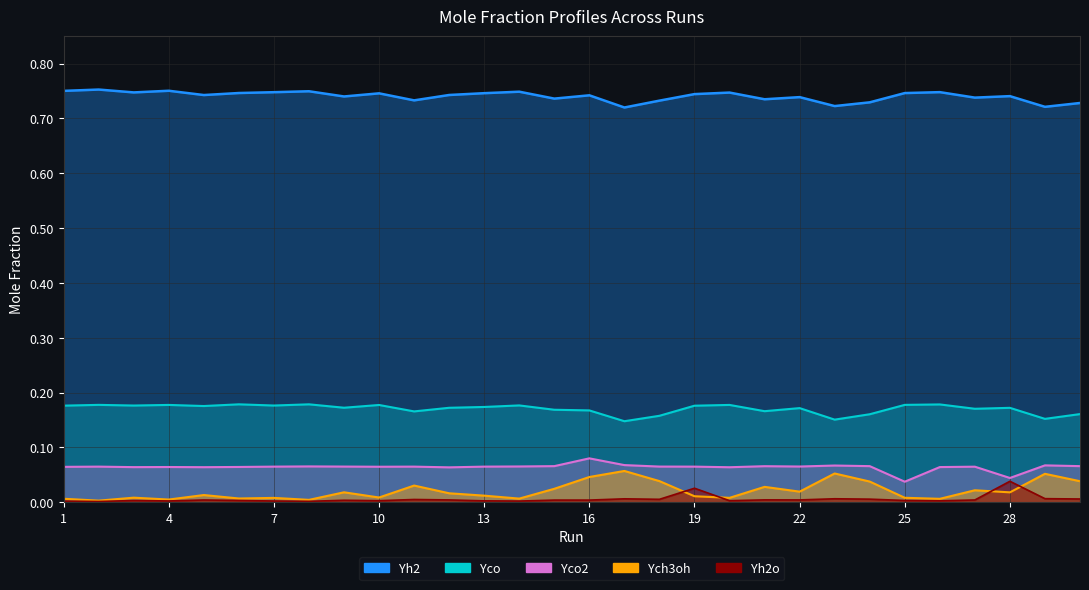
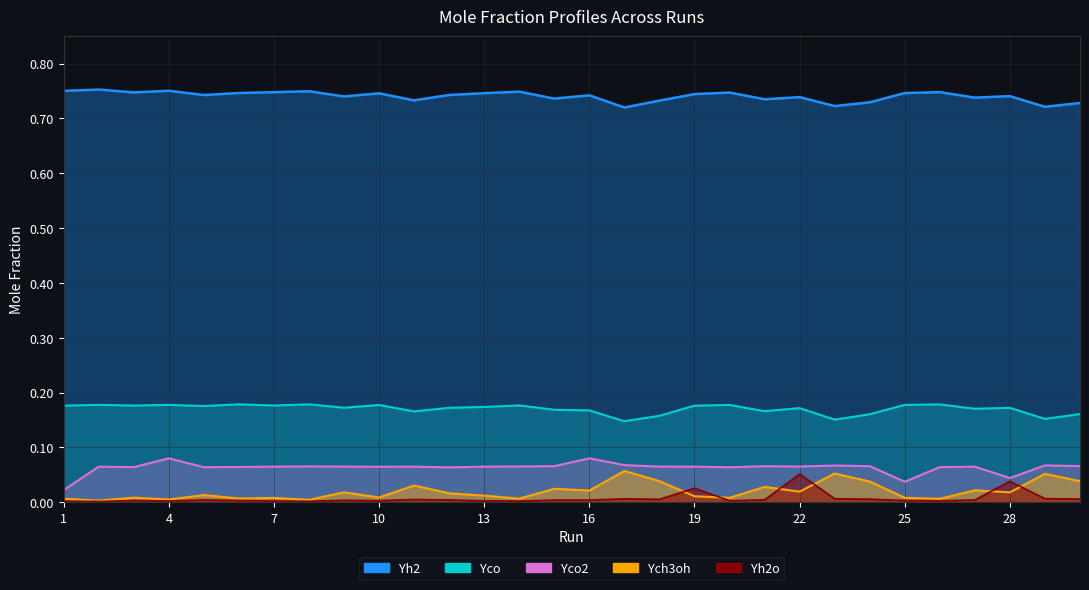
Yco2, 1: 0.06 -> 0.02
Yco2, 4: 0.06 -> 0.08
Ych3oh, 16: 0.05 -> 0.02
Yh2o, 22: 0.00 -> 0.05
